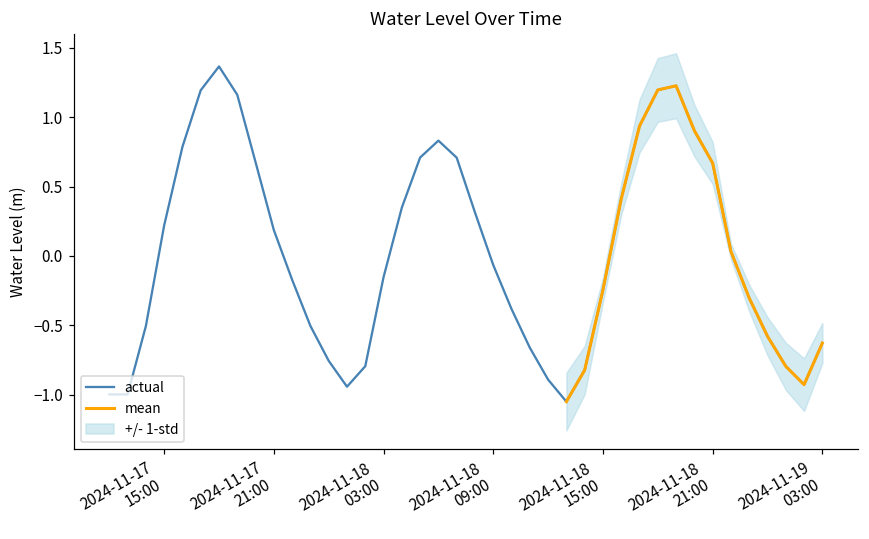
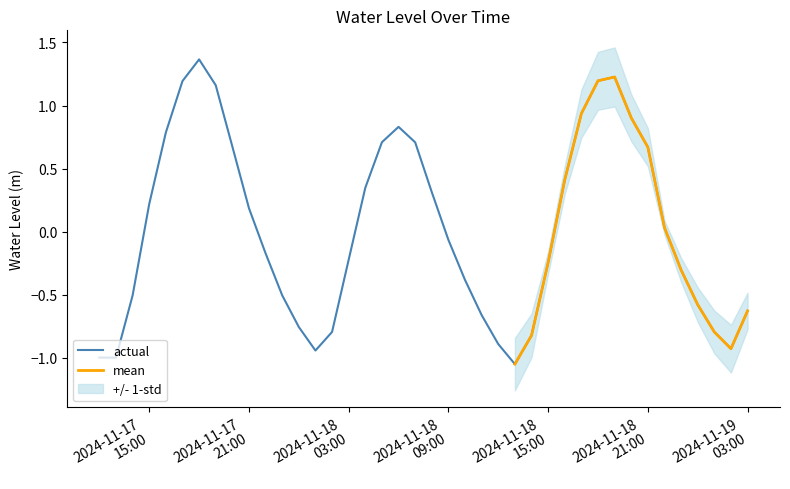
actual, 2024-11-18 03:00: -0.15 -> -0.22
